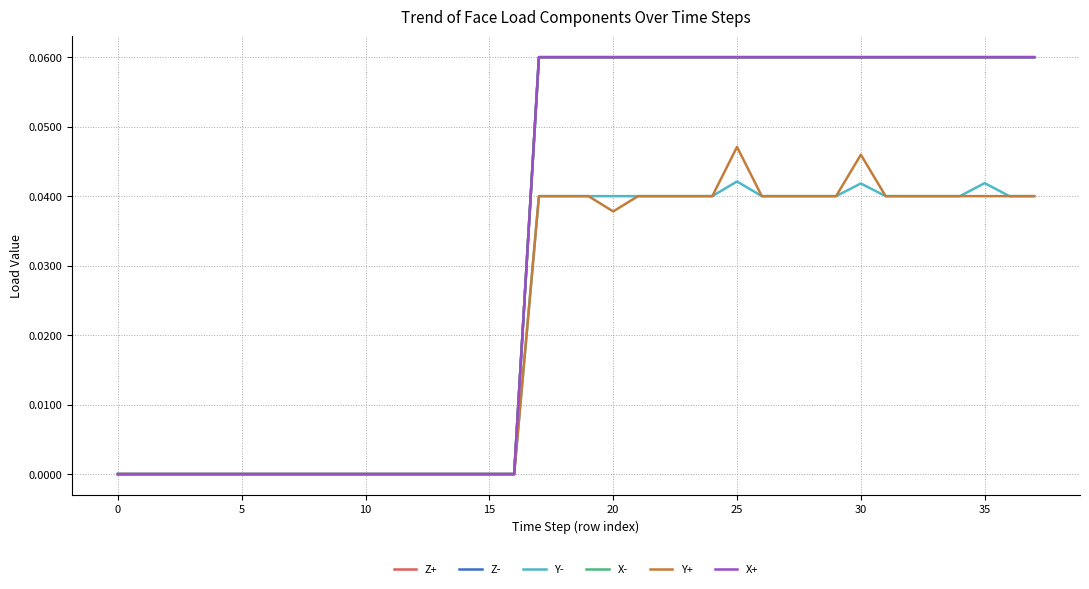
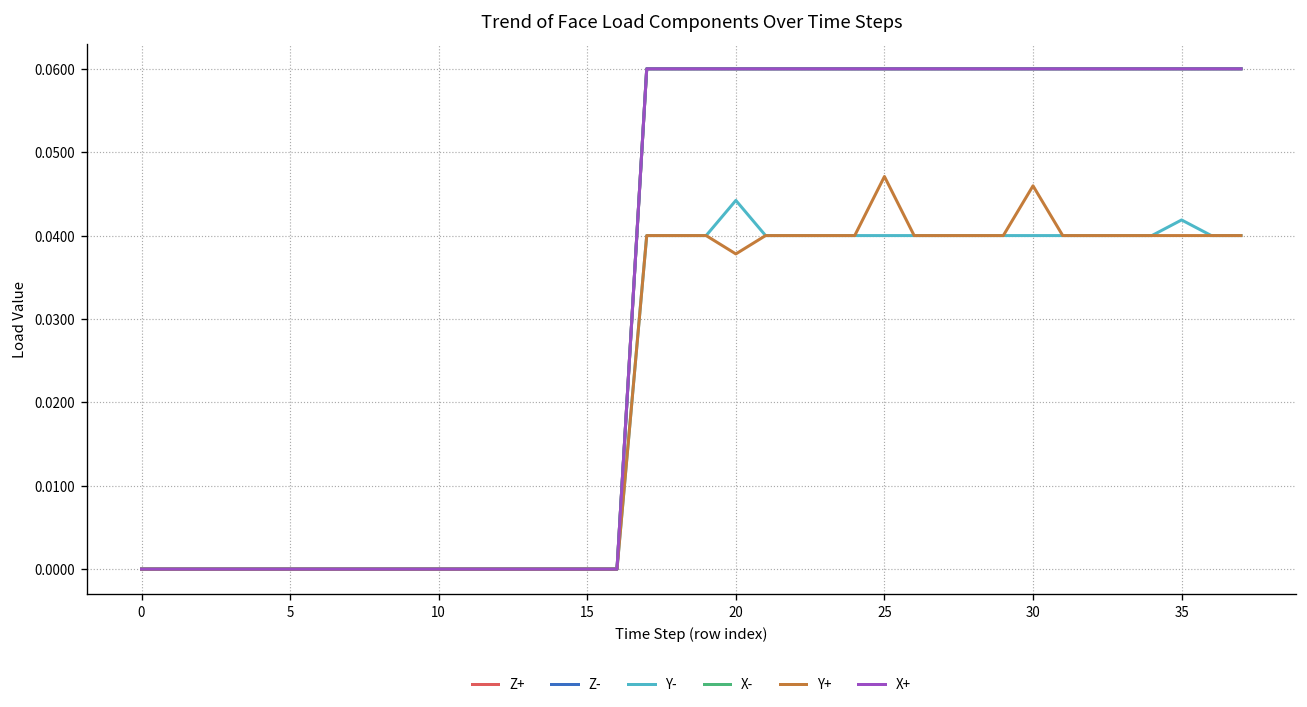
Y-, 20: 0.040 -> 0.044
Y-, 25: 0.042 -> 0.040
Y-, 30: 0.042 -> 0.040
